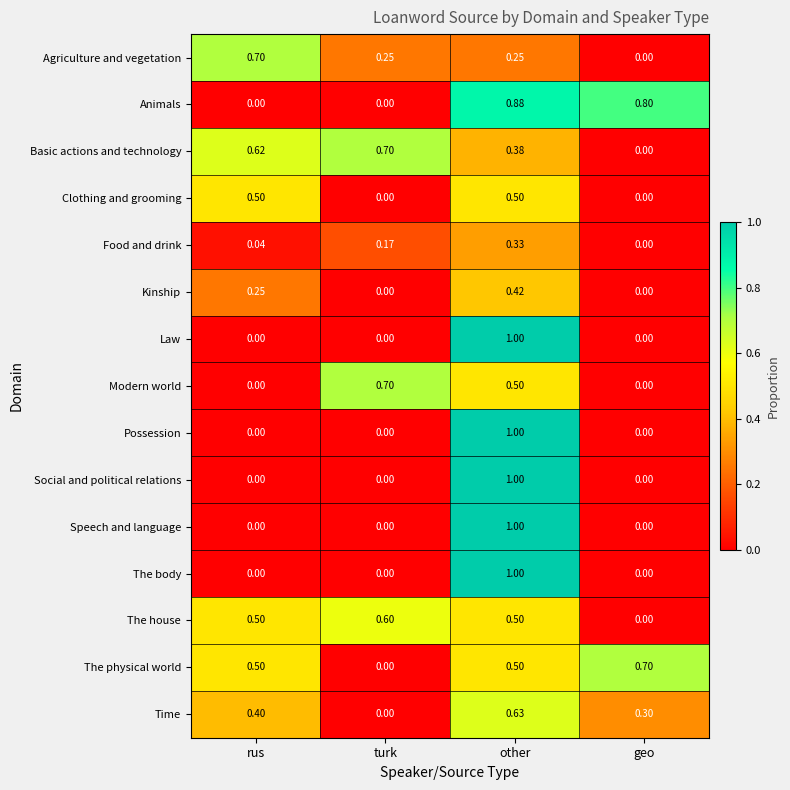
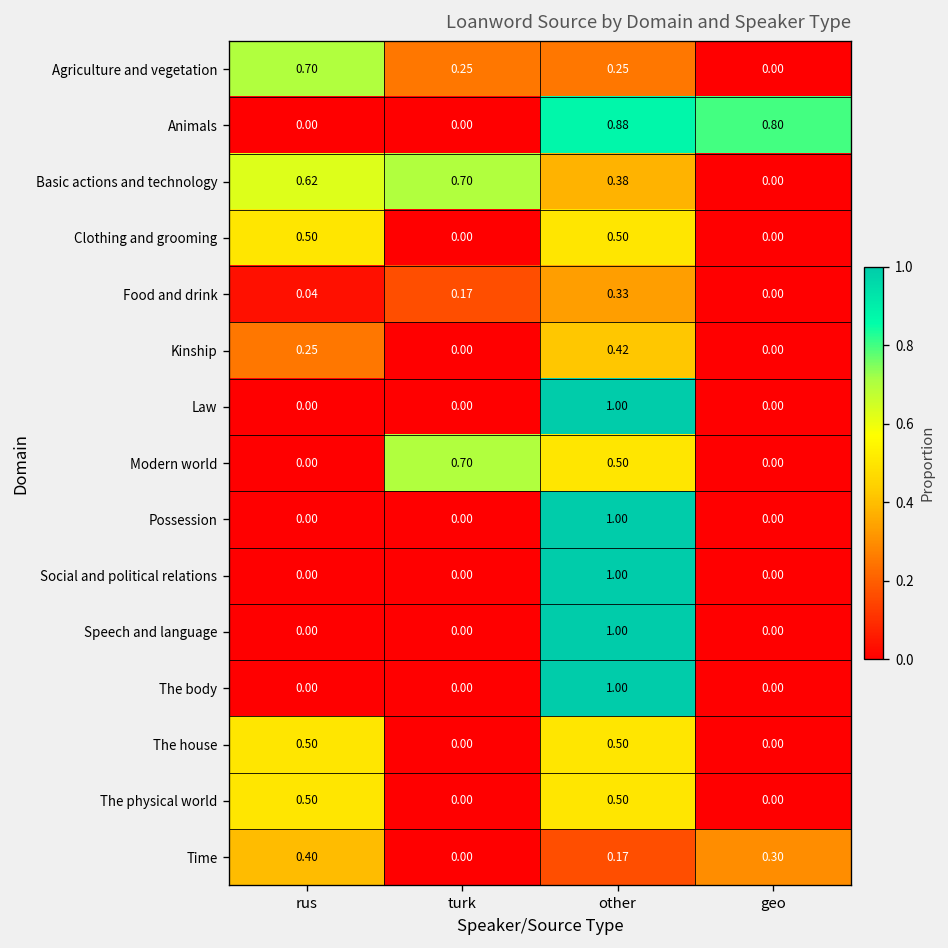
The house, turk: 0.60 -> 0.00
The physical world, geo: 0.70 -> 0.00
Time, other: 0.63 -> 0.17
